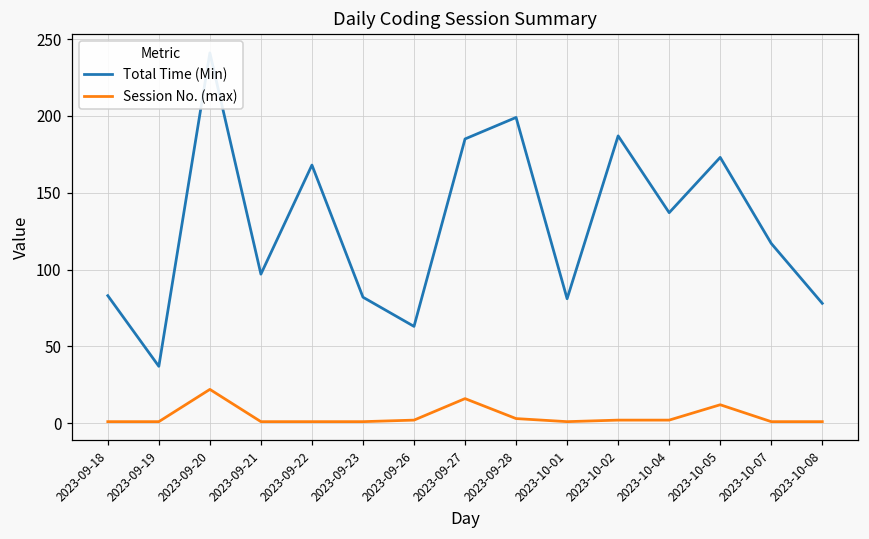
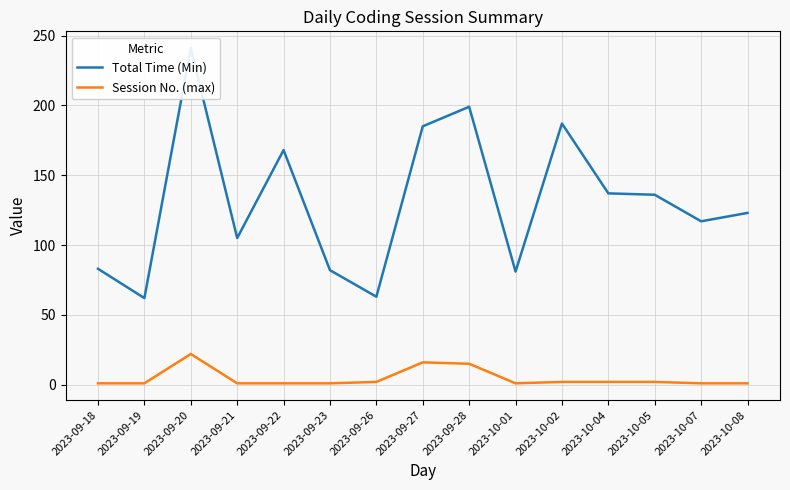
Total Time (Min), 2023-09-19: 37 -> 62
Total Time (Min), 2023-09-21: 97 -> 105
Session No. (max), 2023-09-28: 3 -> 15
Total Time (Min), 2023-10-05: 173 -> 136
Session No. (max), 2023-10-05: 12 -> 2
Total Time (Min), 2023-10-08: 78 -> 123
